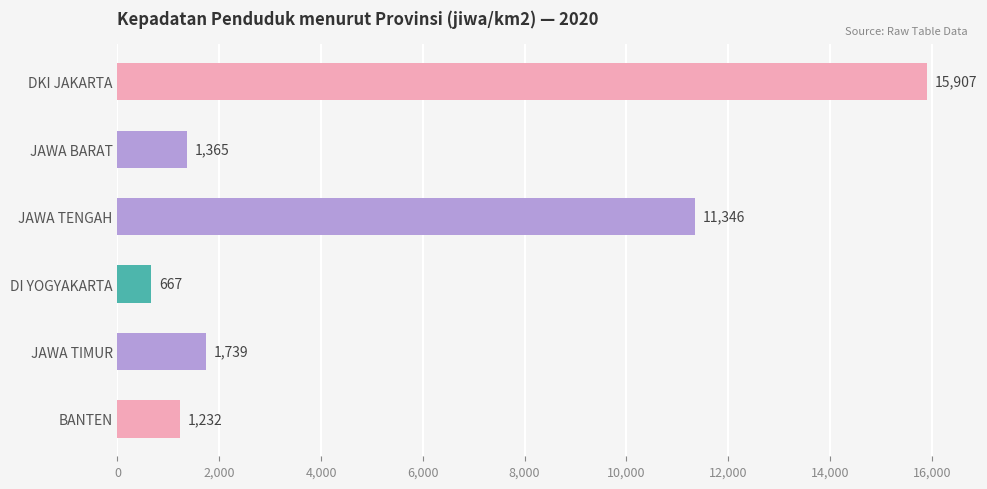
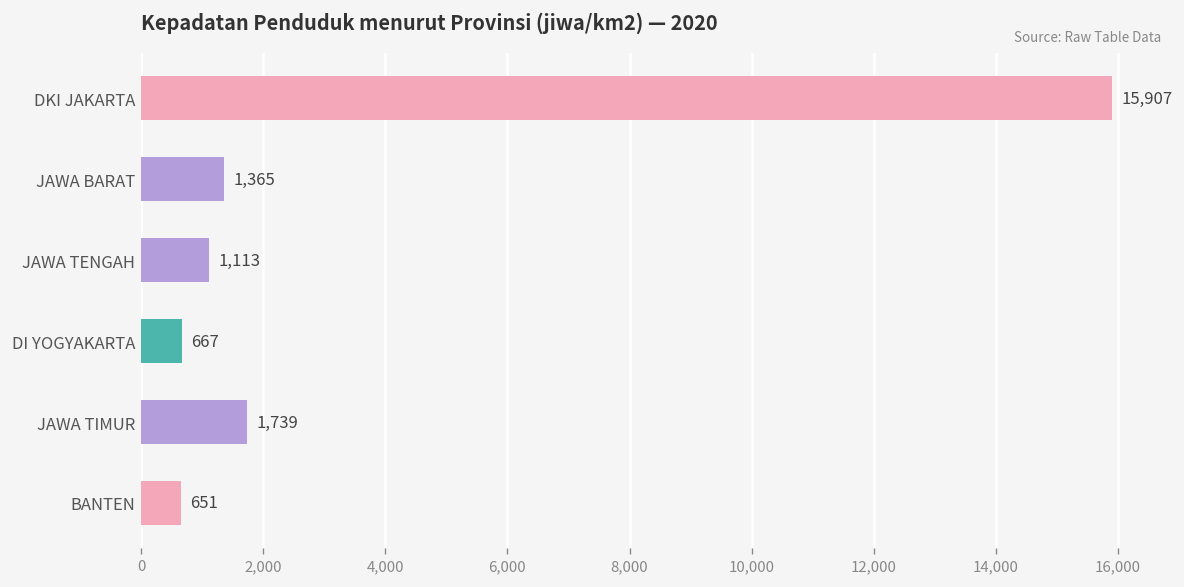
JAWA TENGAH: 11,346 -> 1,113
BANTEN: 1,232 -> 651
